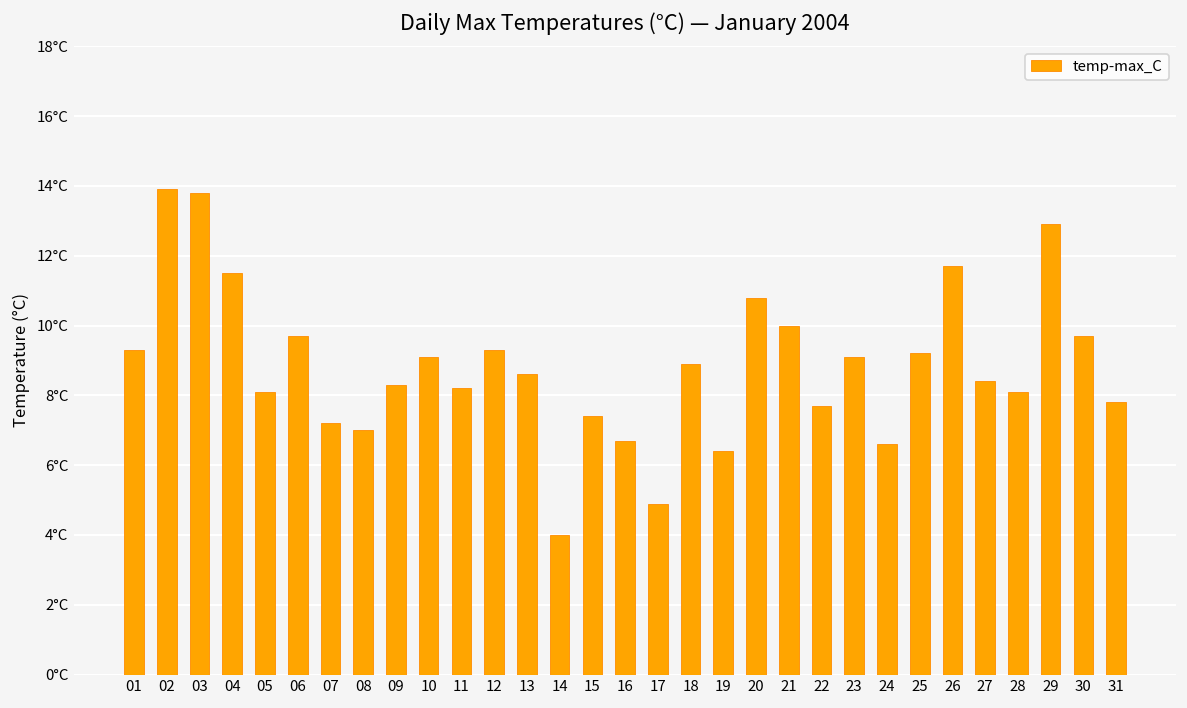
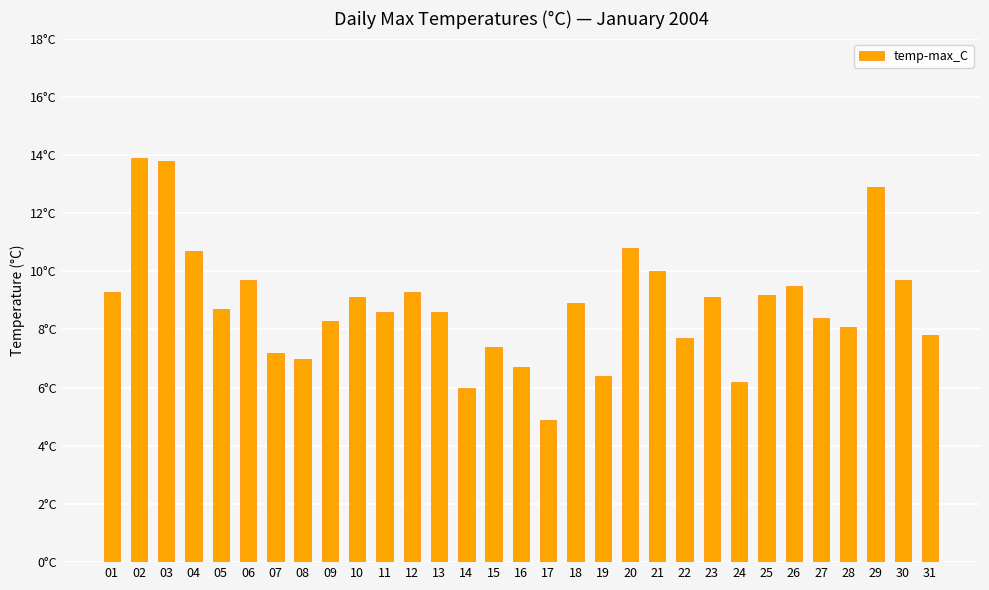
04: 11.5°C -> 10.7°C
05: 8.1°C -> 8.7°C
11: 8.2°C -> 8.6°C
14: 4°C -> 6°C
24: 6.6°C -> 6.2°C
26: 11.7°C -> 9.5°C
